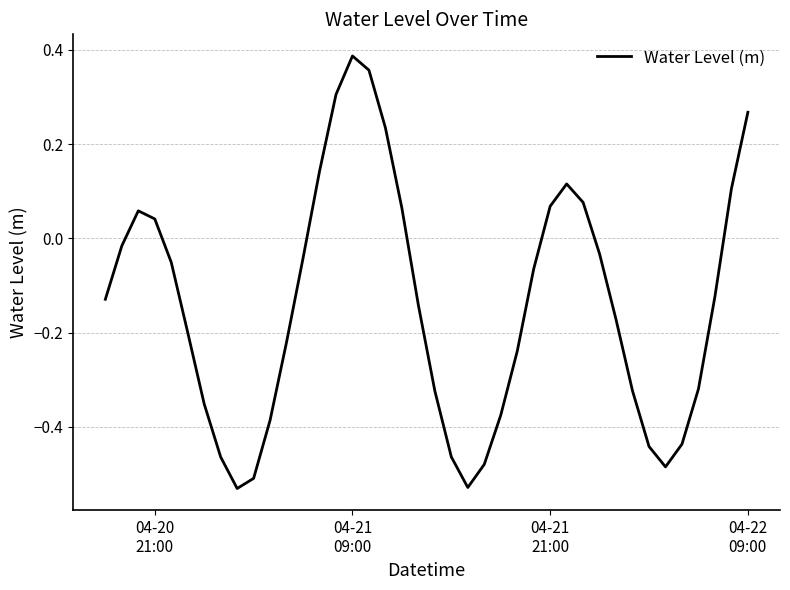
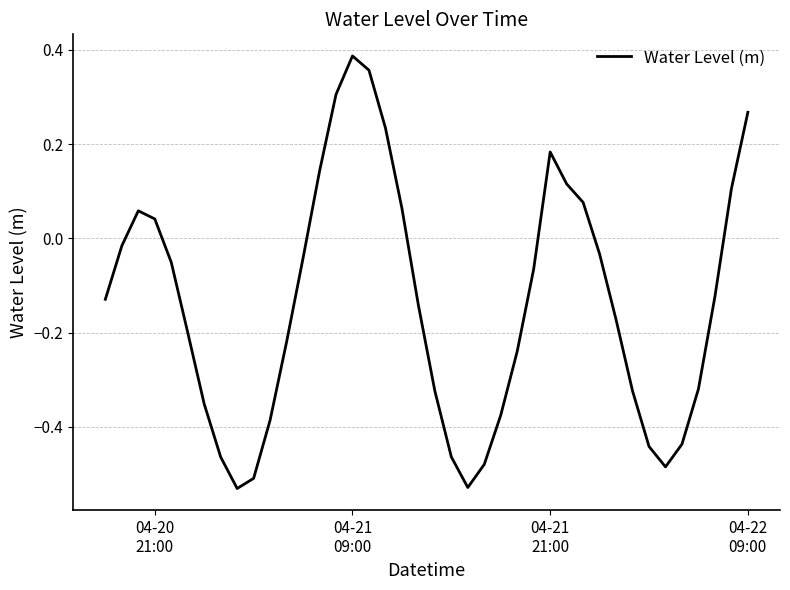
04-21 21:00: 0.07 -> 0.18
